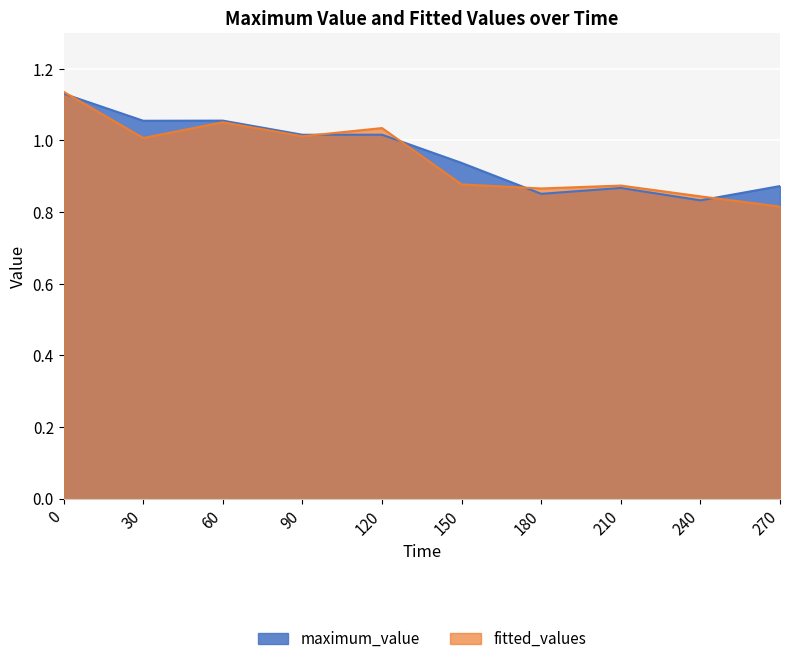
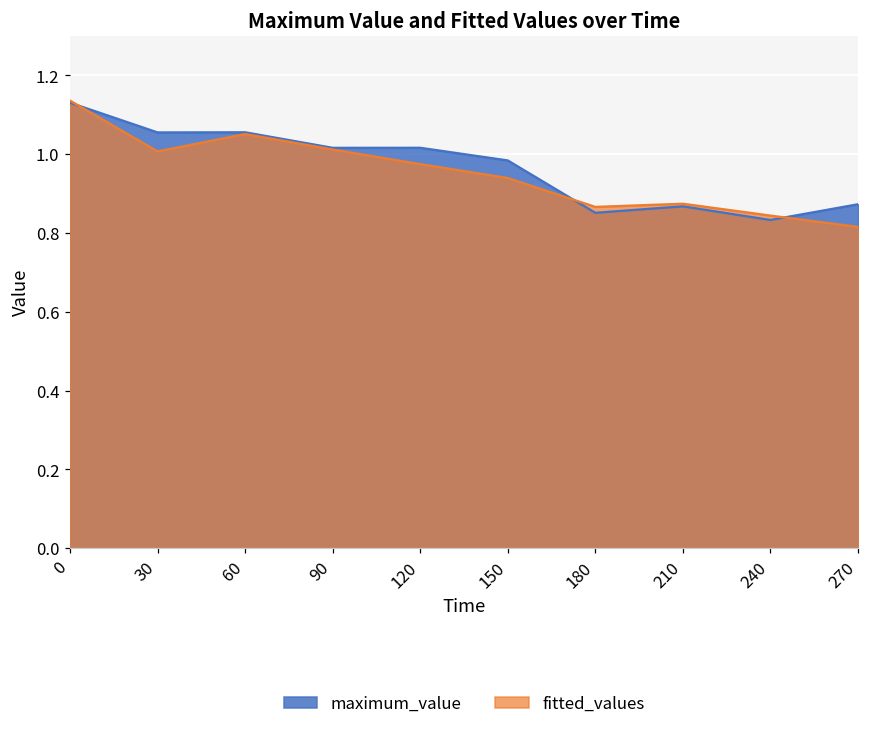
fitted_values, 120: 1.03 -> 0.97
maximum_value, 150: 0.94 -> 0.98
fitted_values, 150: 0.88 -> 0.94
